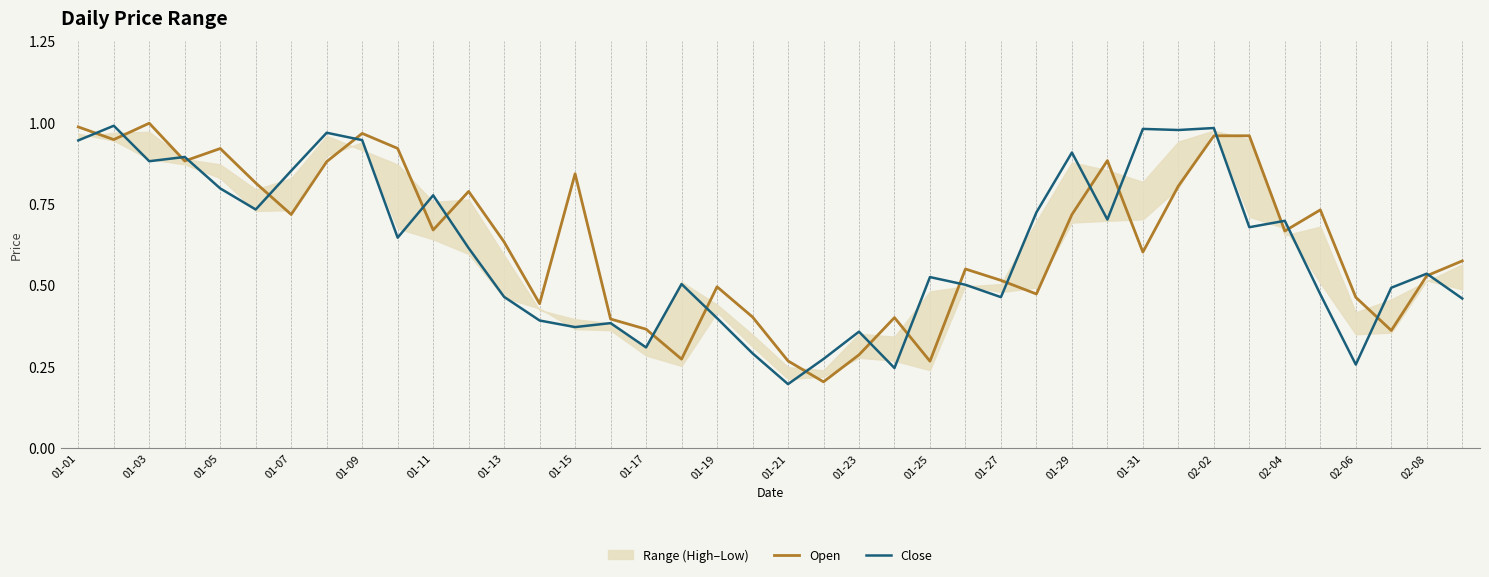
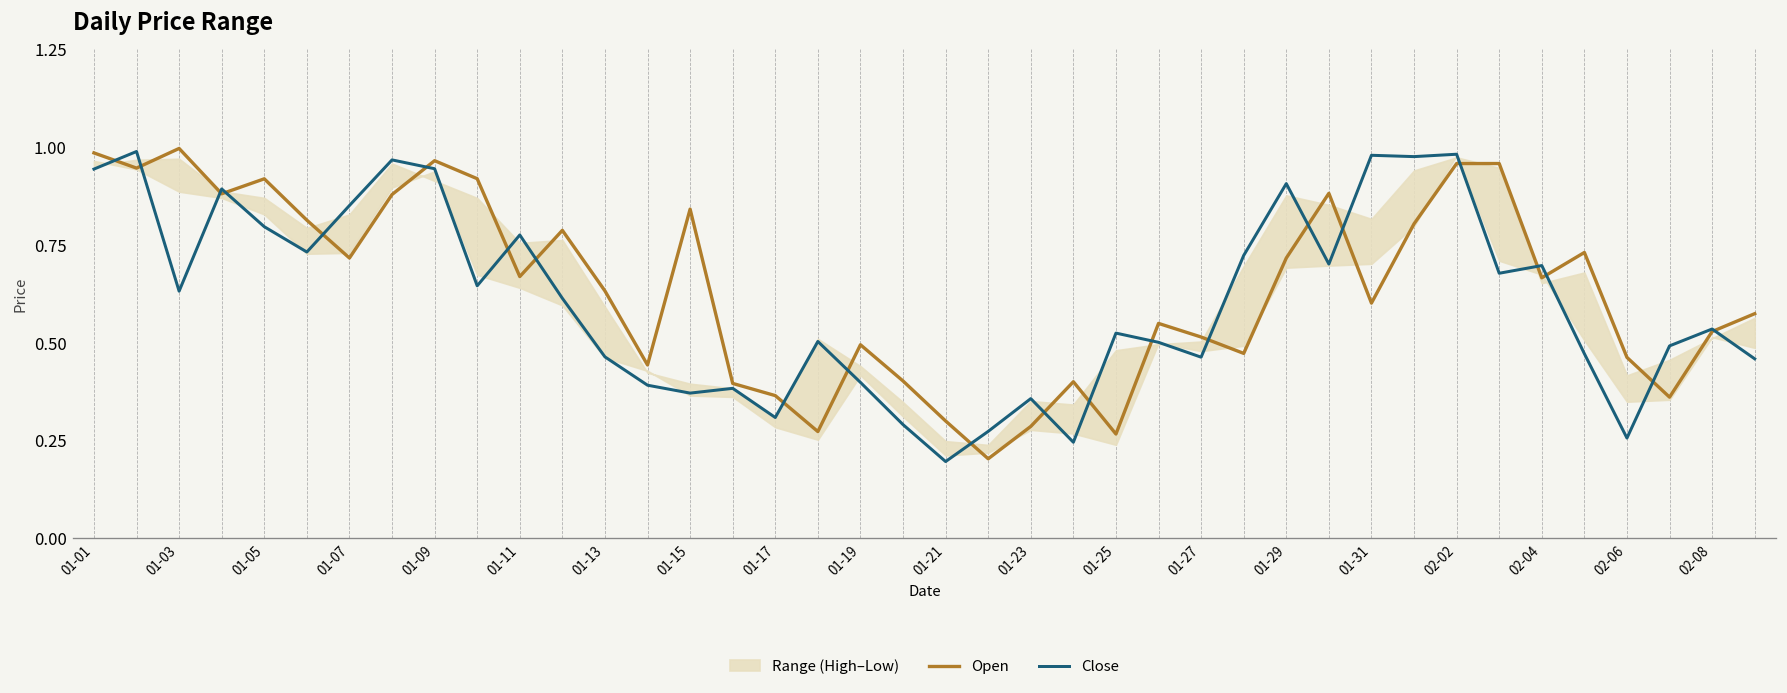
Close, 01-03: 0.88 -> 0.63
Open, 01-21: 0.27 -> 0.30
